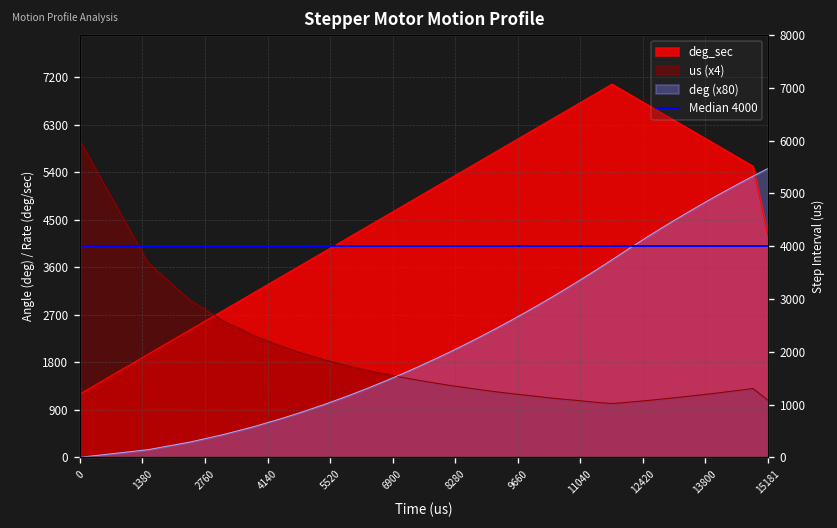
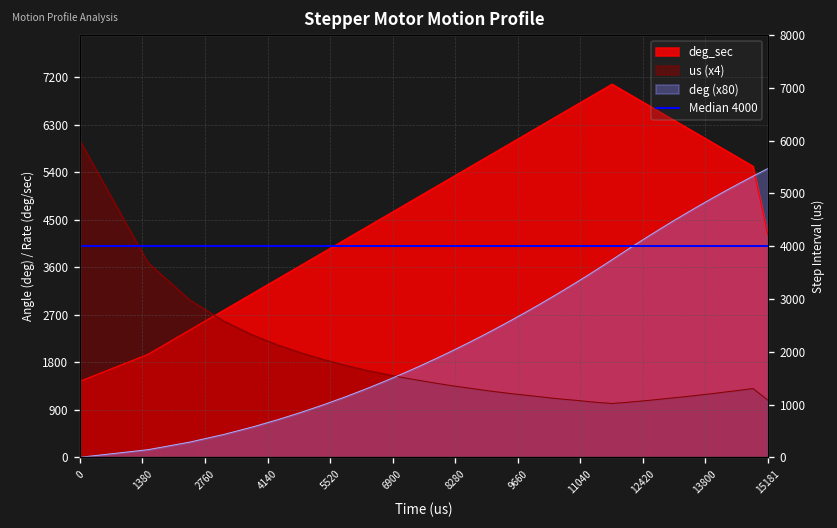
deg_sec, 0: 1200 -> 1400
